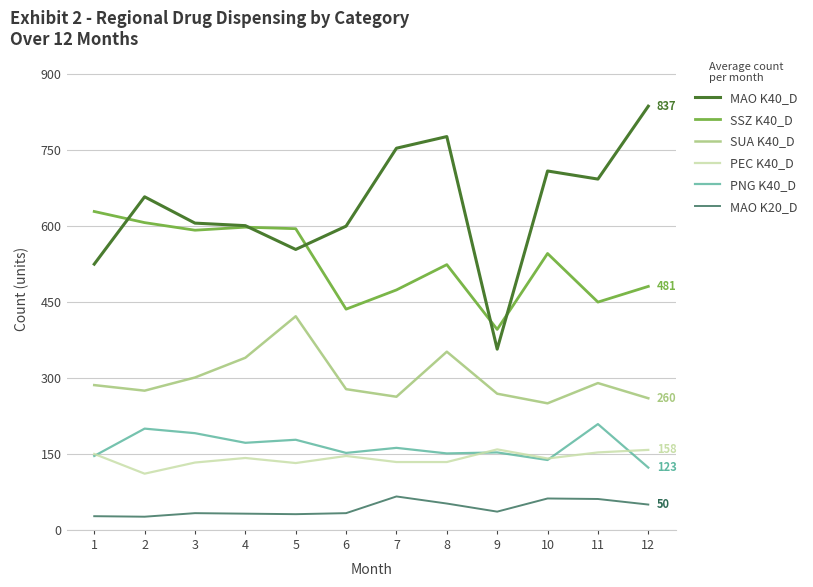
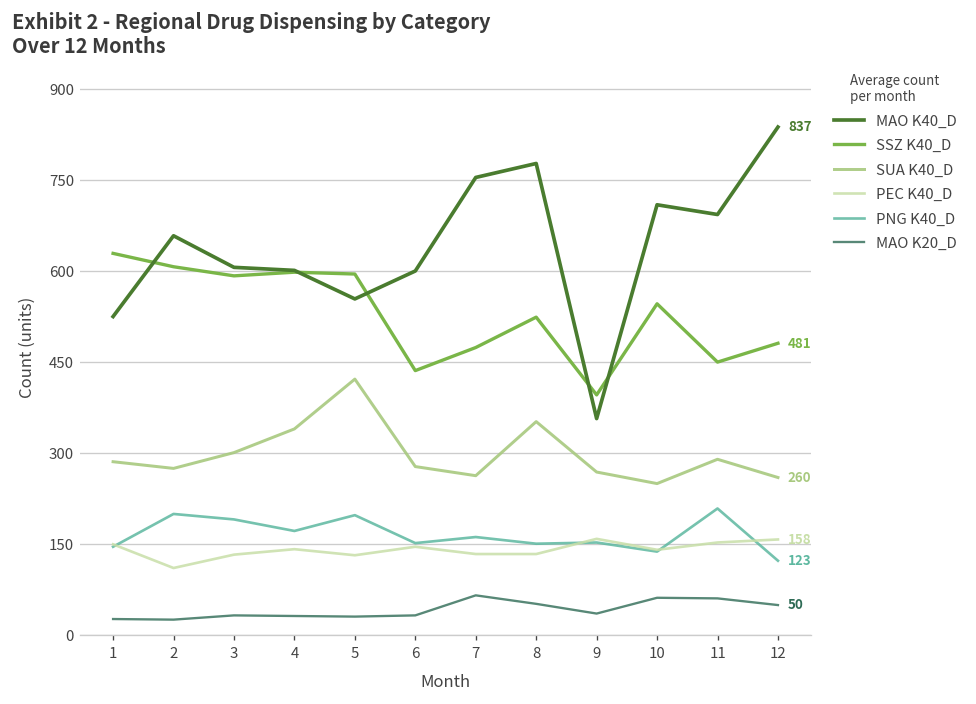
PNG K40_D, 5: 180 -> 200
